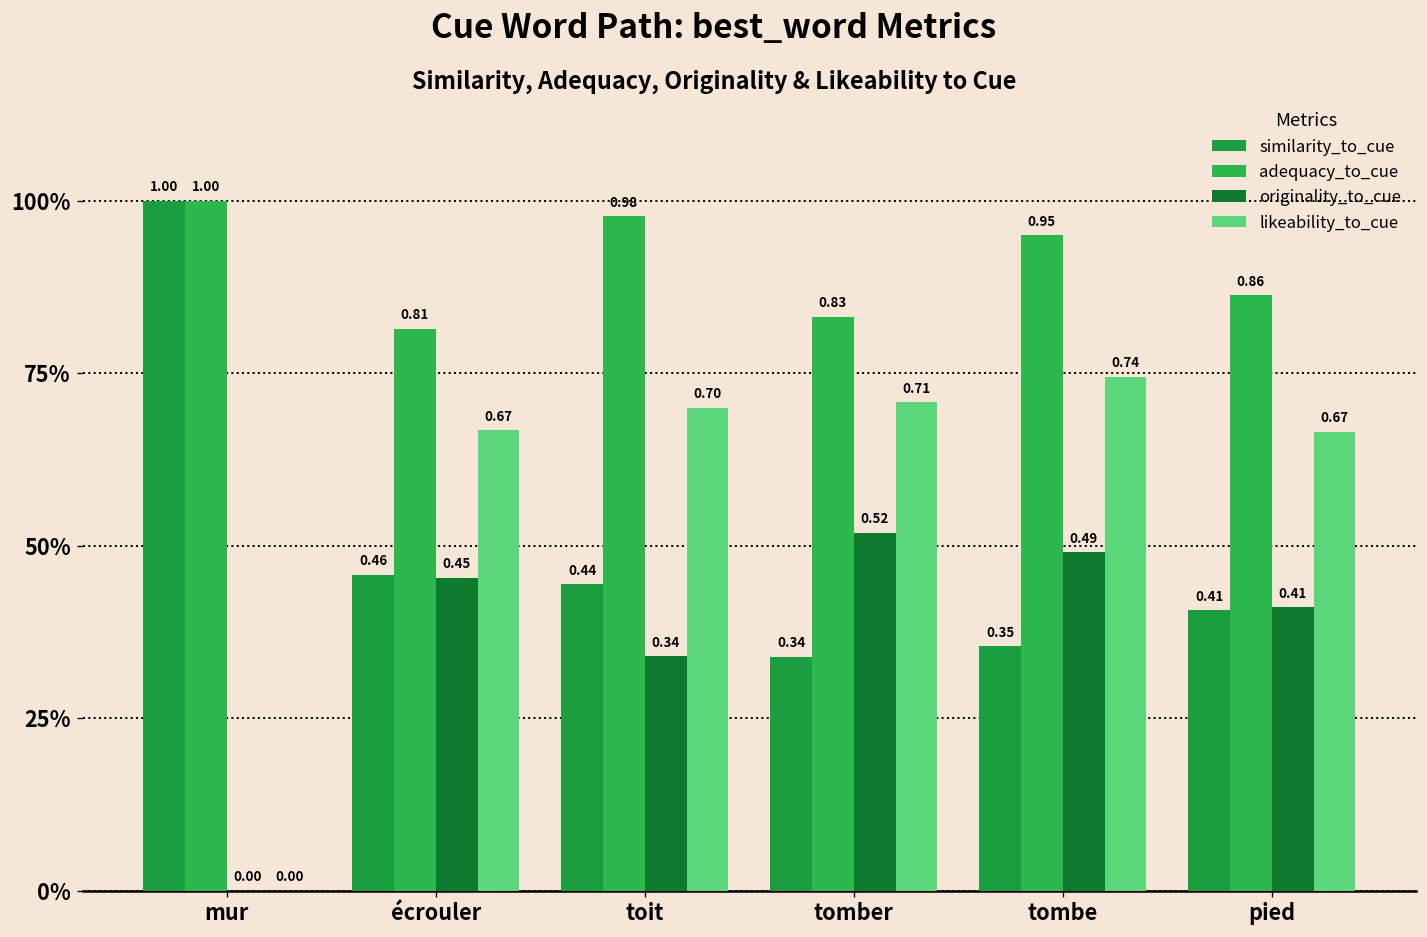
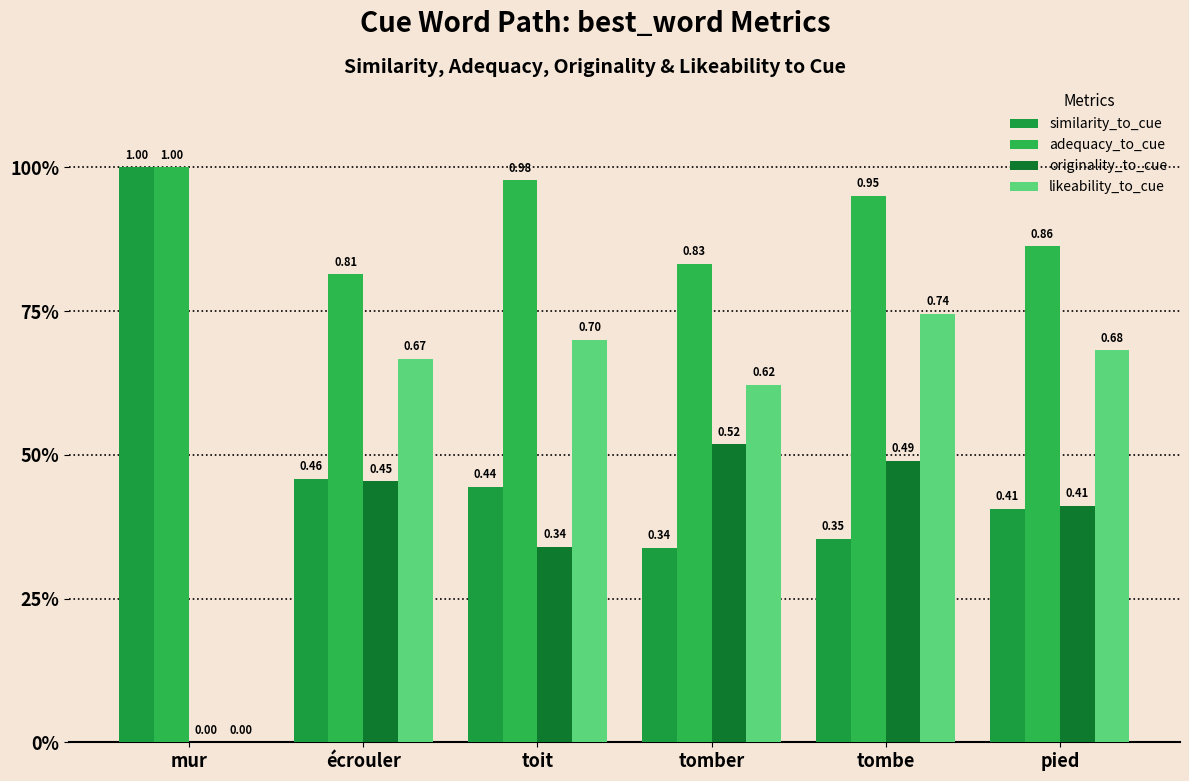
likeability_to_cue, tomber: 0.71 -> 0.62
likeability_to_cue, pied: 0.67 -> 0.68
